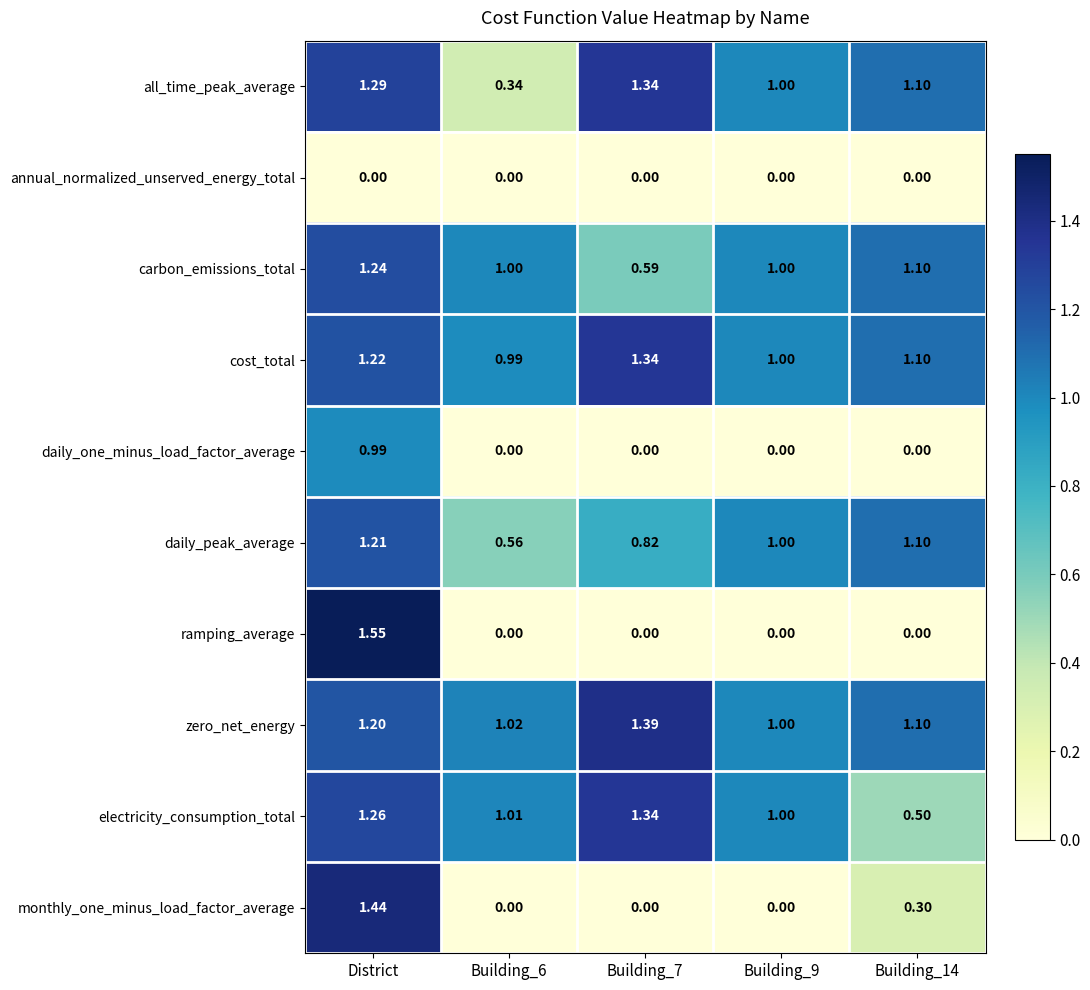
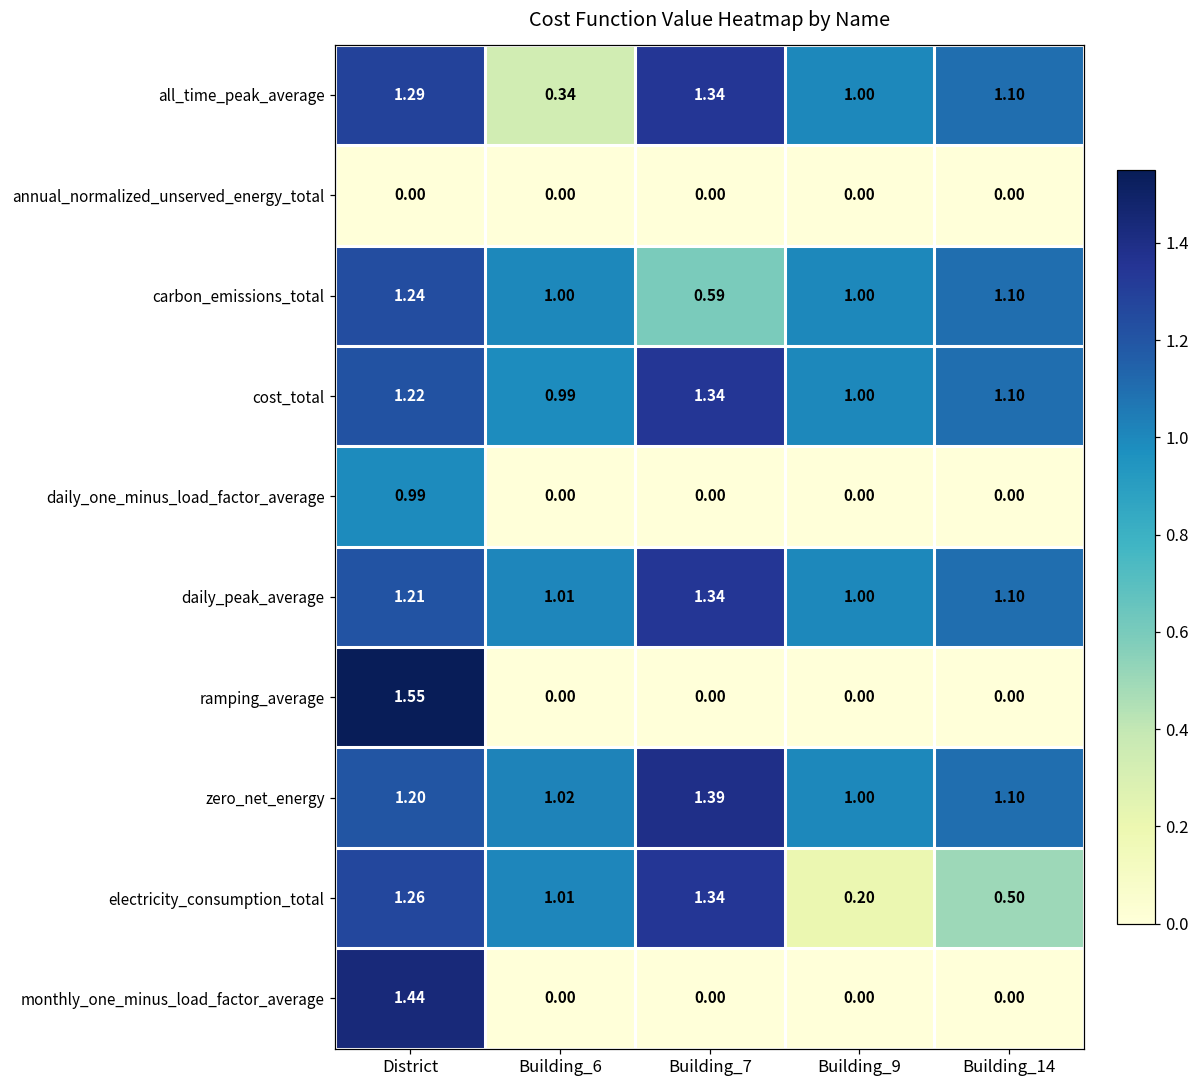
daily_peak_average, Building_6: 0.56 -> 1.01
daily_peak_average, Building_7: 0.82 -> 1.34
electricity_consumption_total, Building_9: 1.00 -> 0.20
monthly_one_minus_load_factor_average, Building_14: 0.30 -> 0.00
